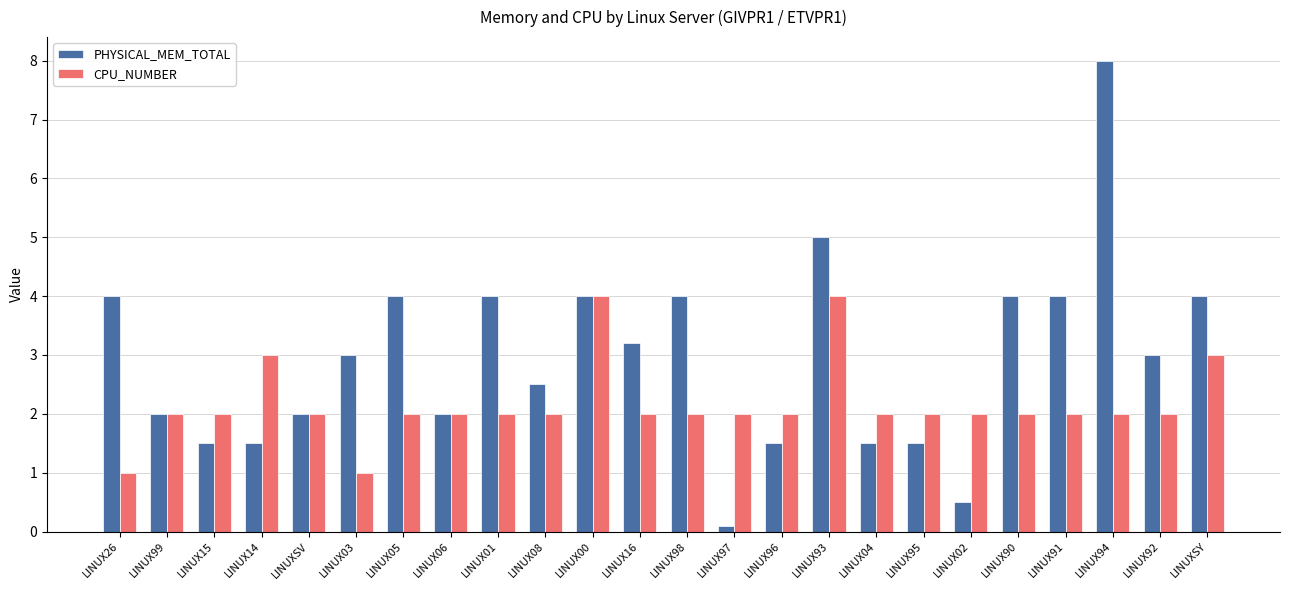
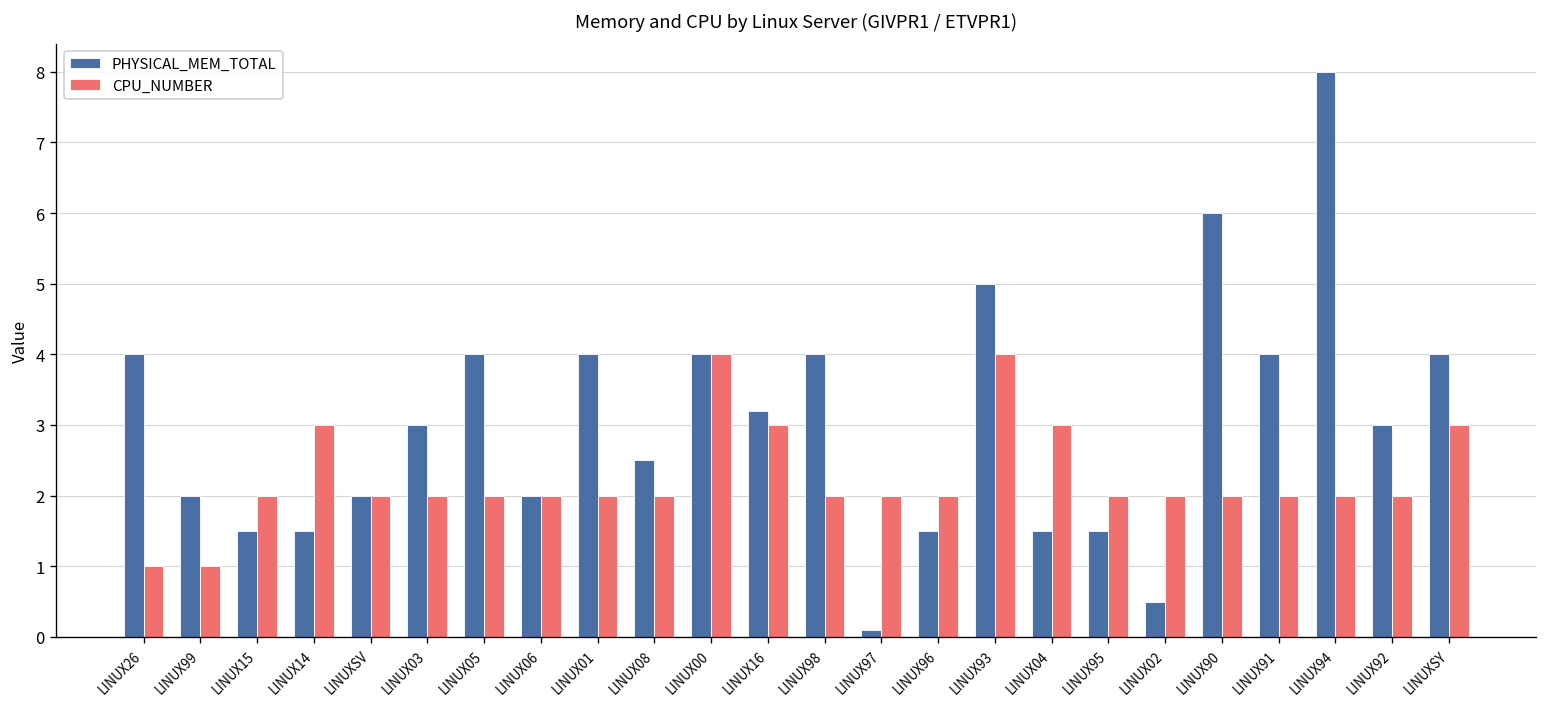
CPU_NUMBER, LINUX99: 2 -> 1
CPU_NUMBER, LINUX03: 1 -> 2
CPU_NUMBER, LINUX16: 2 -> 3
CPU_NUMBER, LINUX04: 2 -> 3
PHYSICAL_MEM_TOTAL, LINUX90: 4 -> 6
